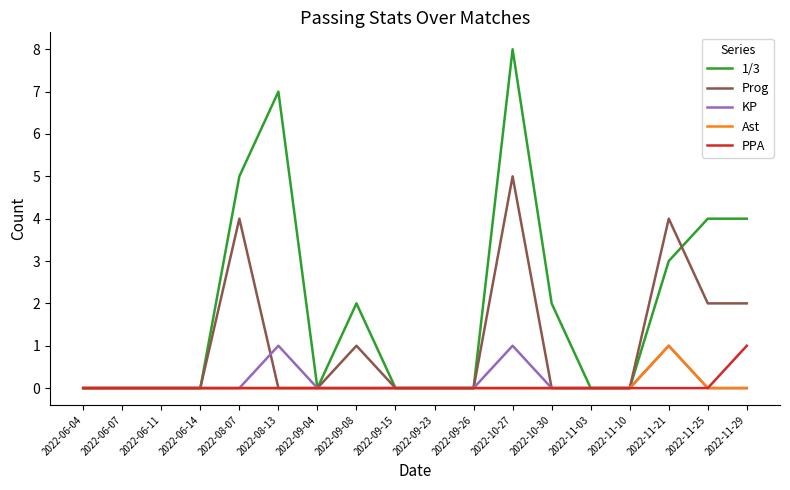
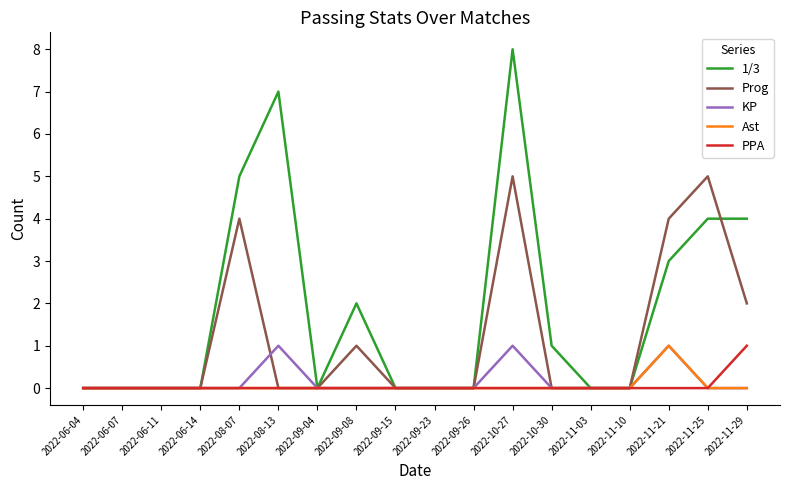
1/3, 2022-10-30: 2 -> 1
Prog, 2022-11-25: 2 -> 5
